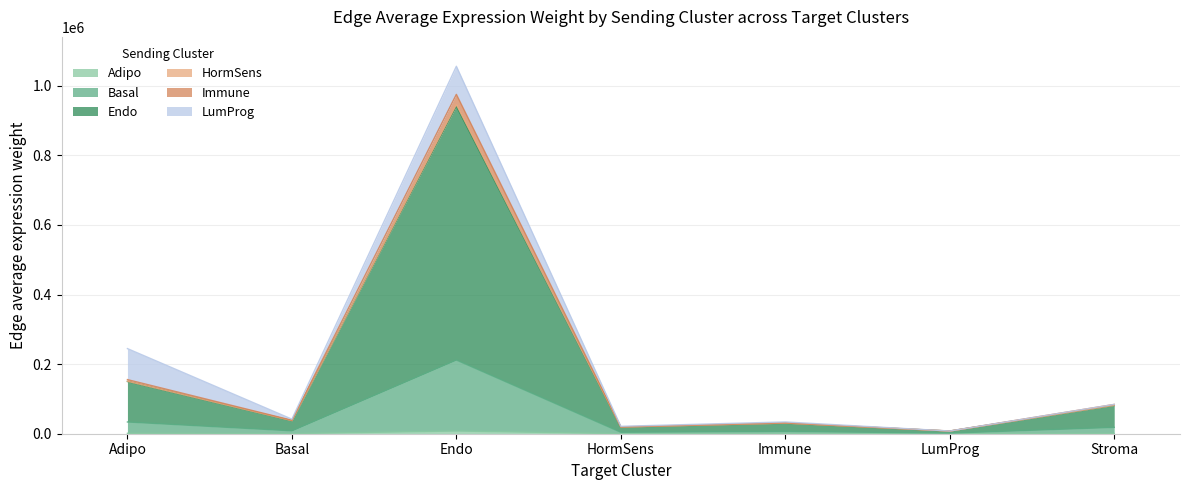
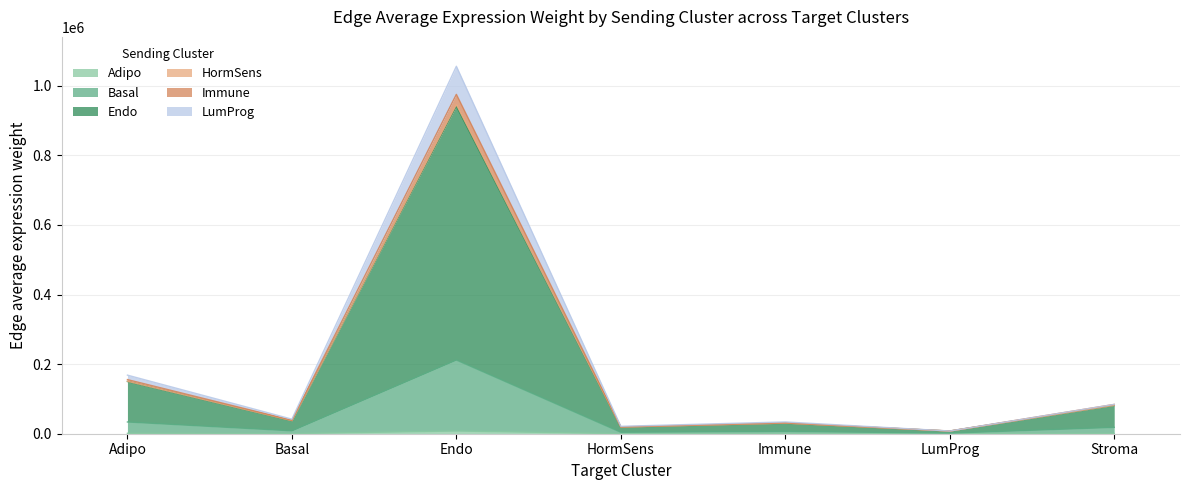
LumProg, Adipo: 90000 -> 10000
